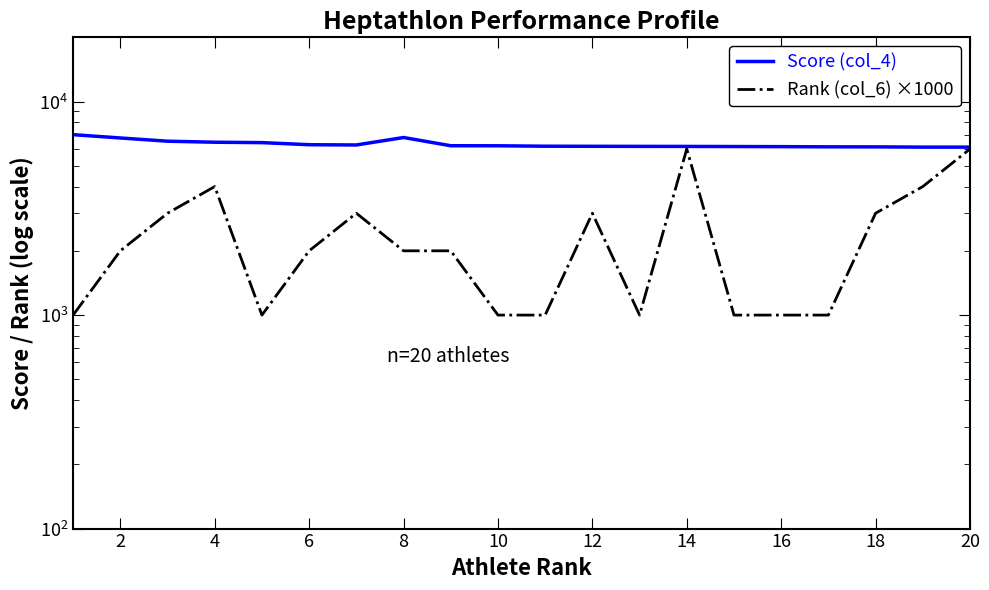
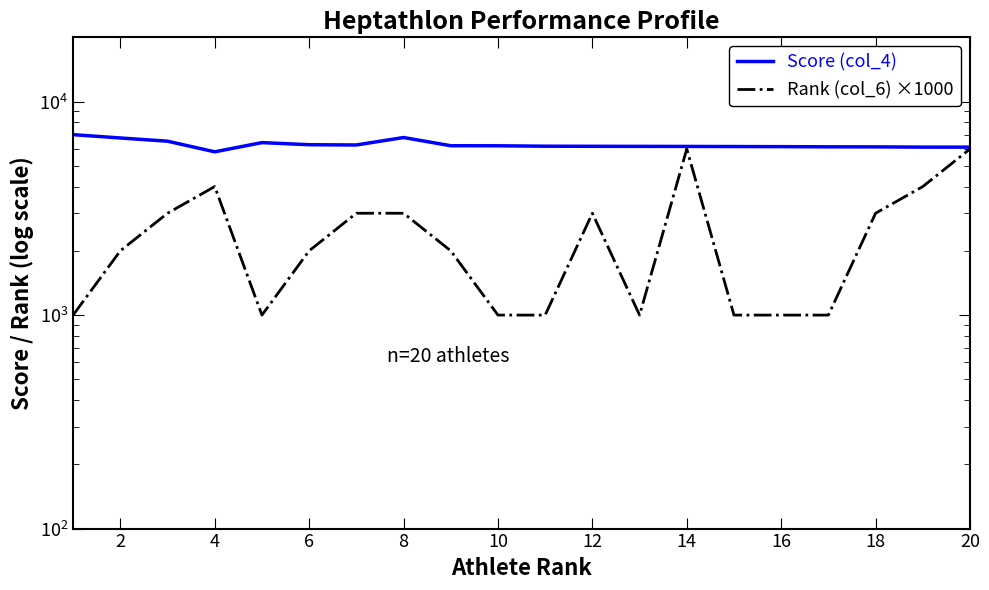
Score (col_4), 4: 6500 -> 5800
Rank (col_6) ×1000, 8: 2000 -> 3000
